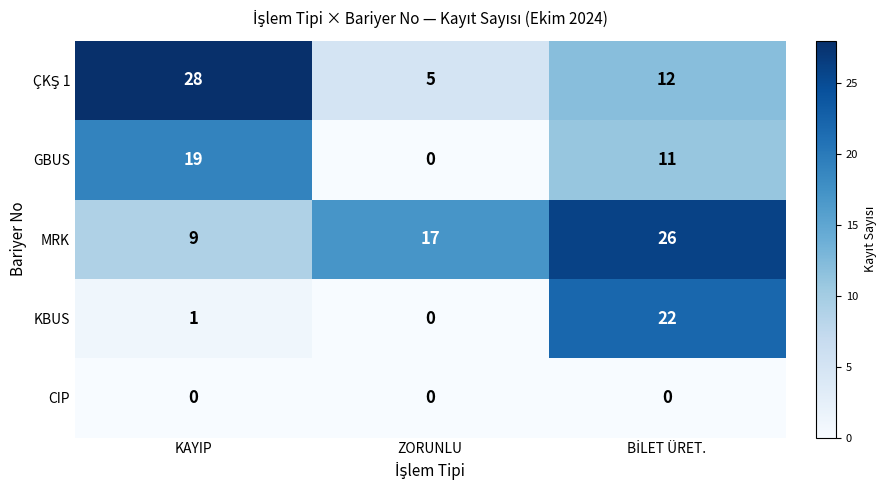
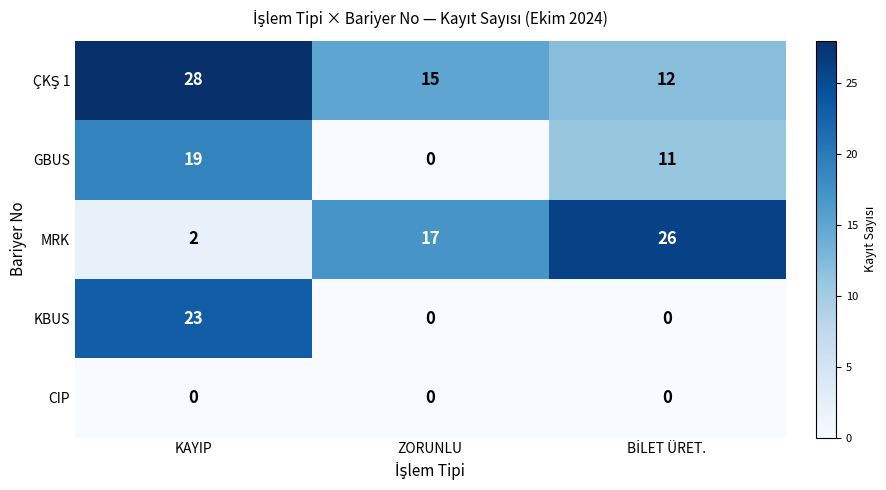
ÇKŞ 1, ZORUNLU: 5 -> 15
MRK, KAYIP: 9 -> 2
KBUS, KAYIP: 1 -> 23
KBUS, BİLET ÜRET.: 22 -> 0
